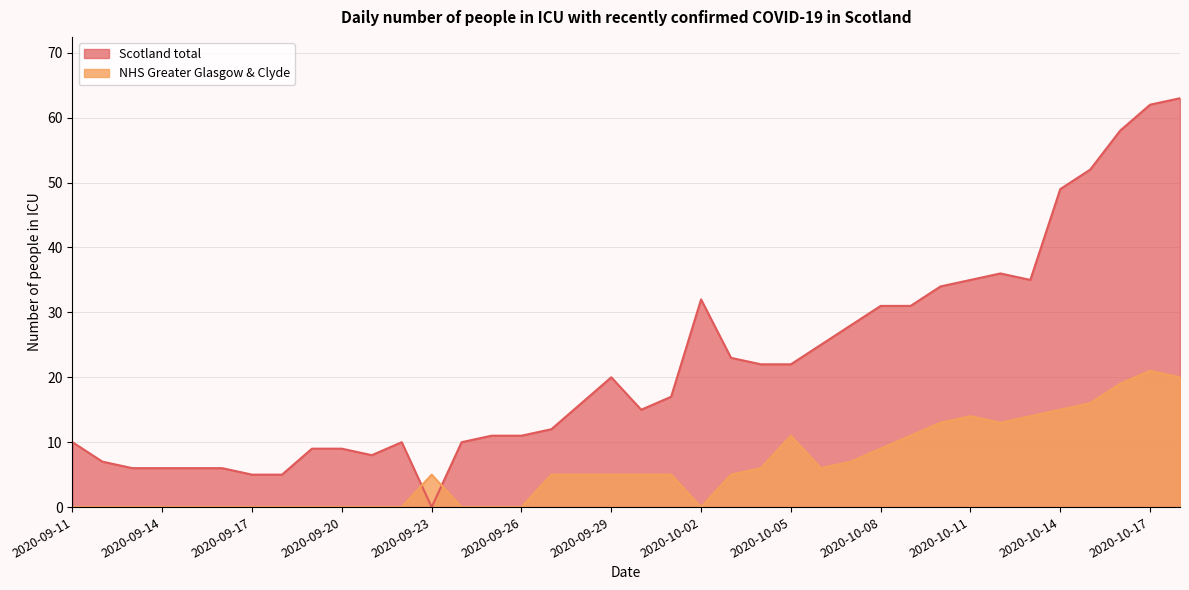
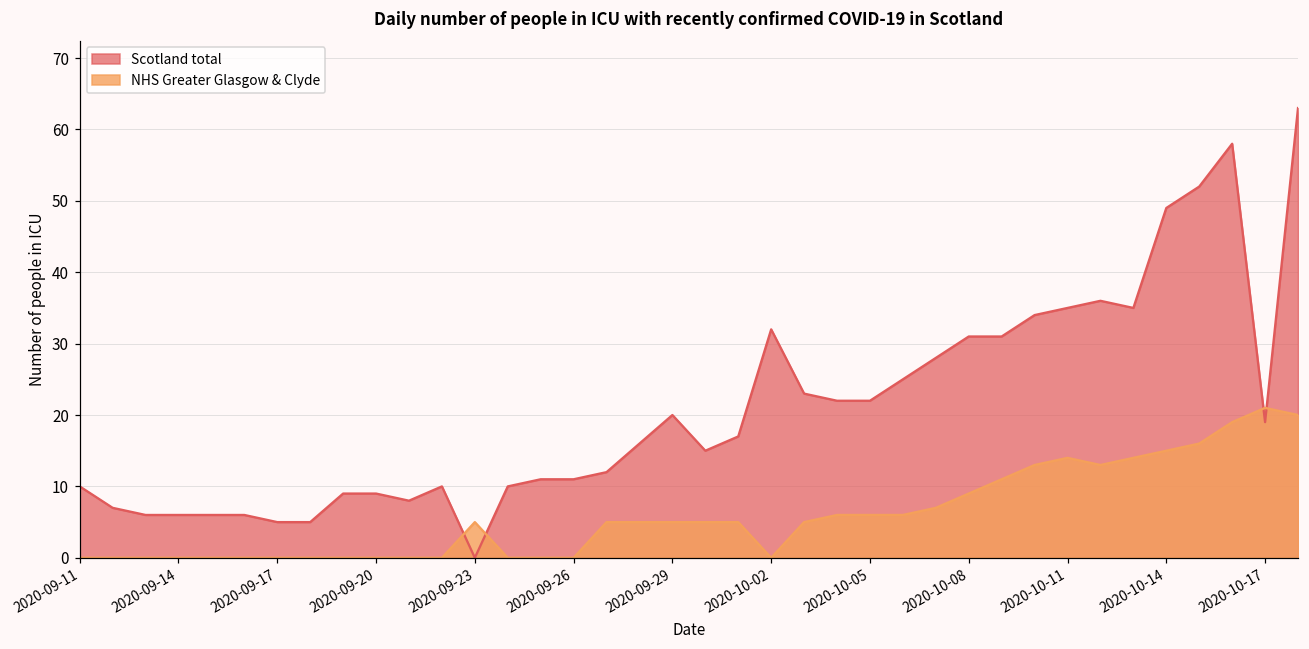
NHS Greater Glasgow & Clyde, 2020-10-05: 11 -> 6
Scotland total, 2020-10-17: 62 -> 19
